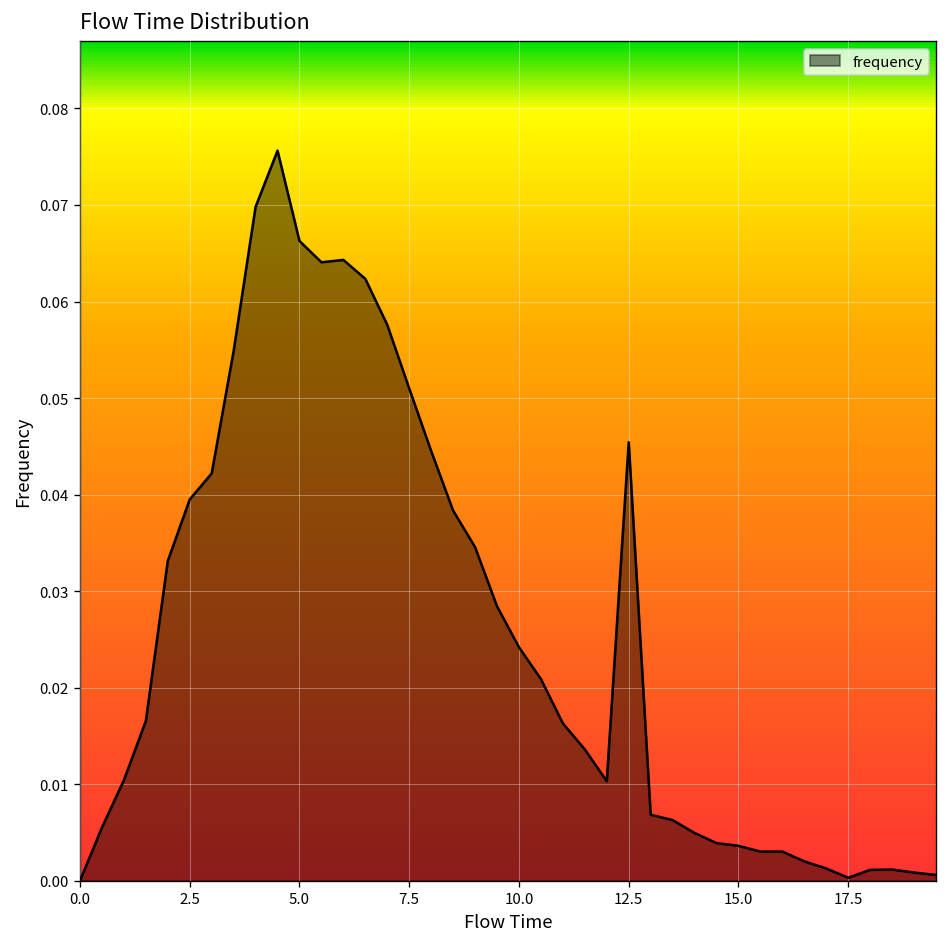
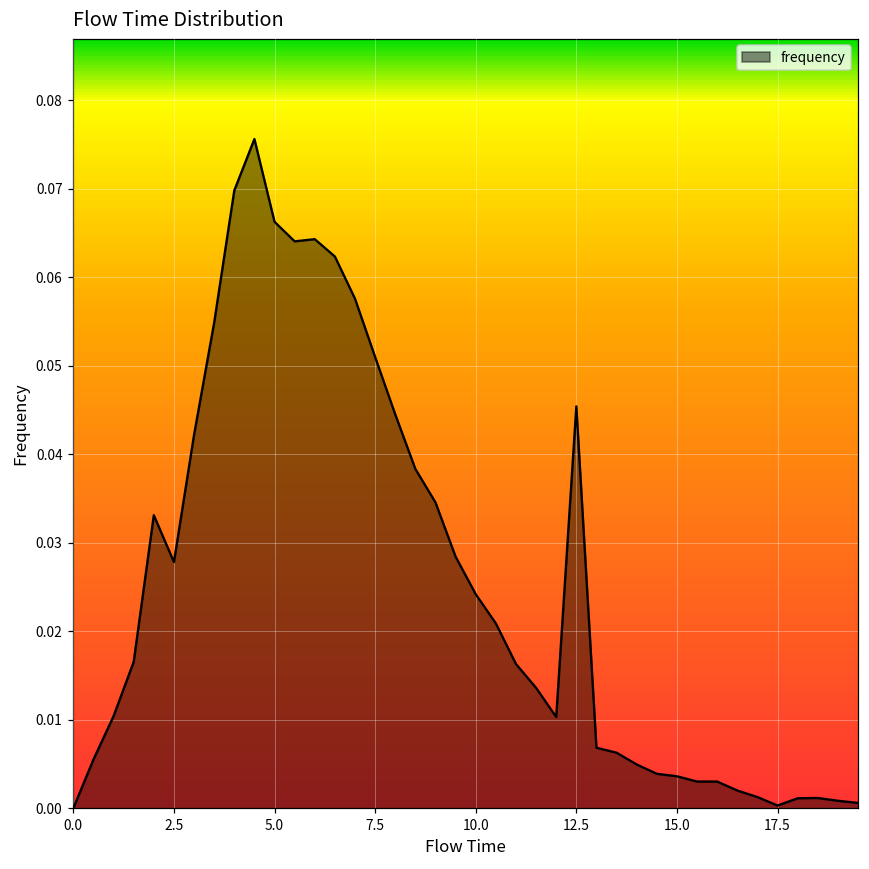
2.5: 0.039 -> 0.028
